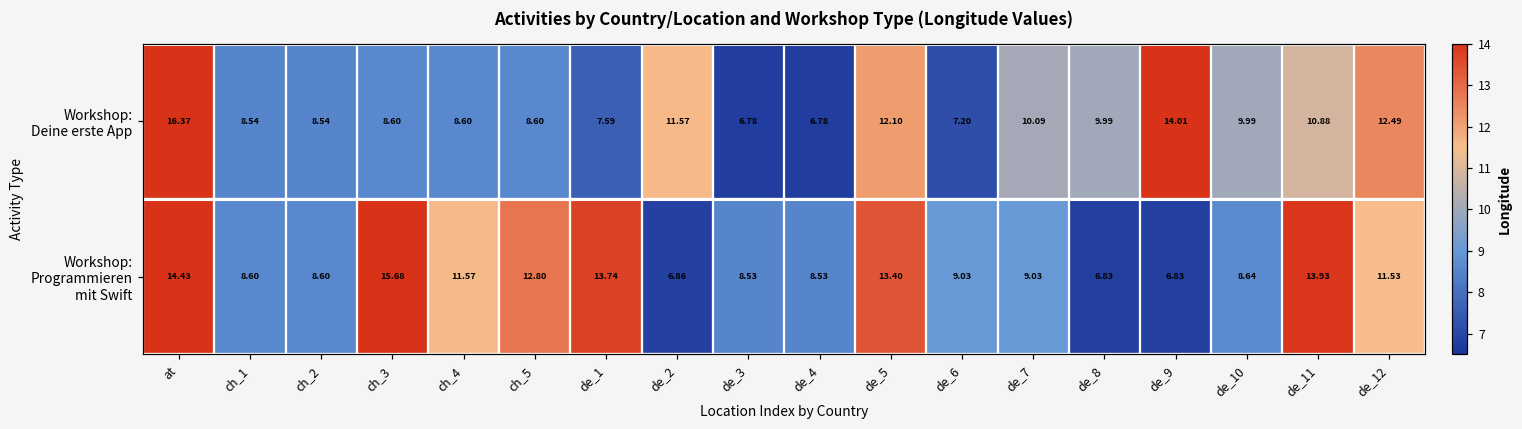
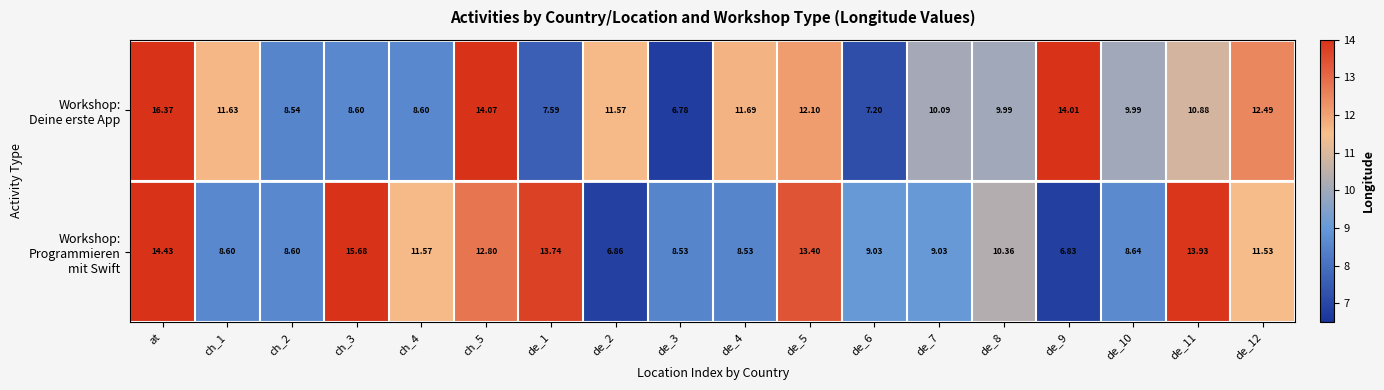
Workshop: Deine erste App, ch_1: 8.54 -> 11.63
Workshop: Deine erste App, ch_5: 8.60 -> 14.07
Workshop: Deine erste App, de_4: 6.78 -> 11.69
Workshop: Programmieren mit Swift, de_8: 6.83 -> 10.36
